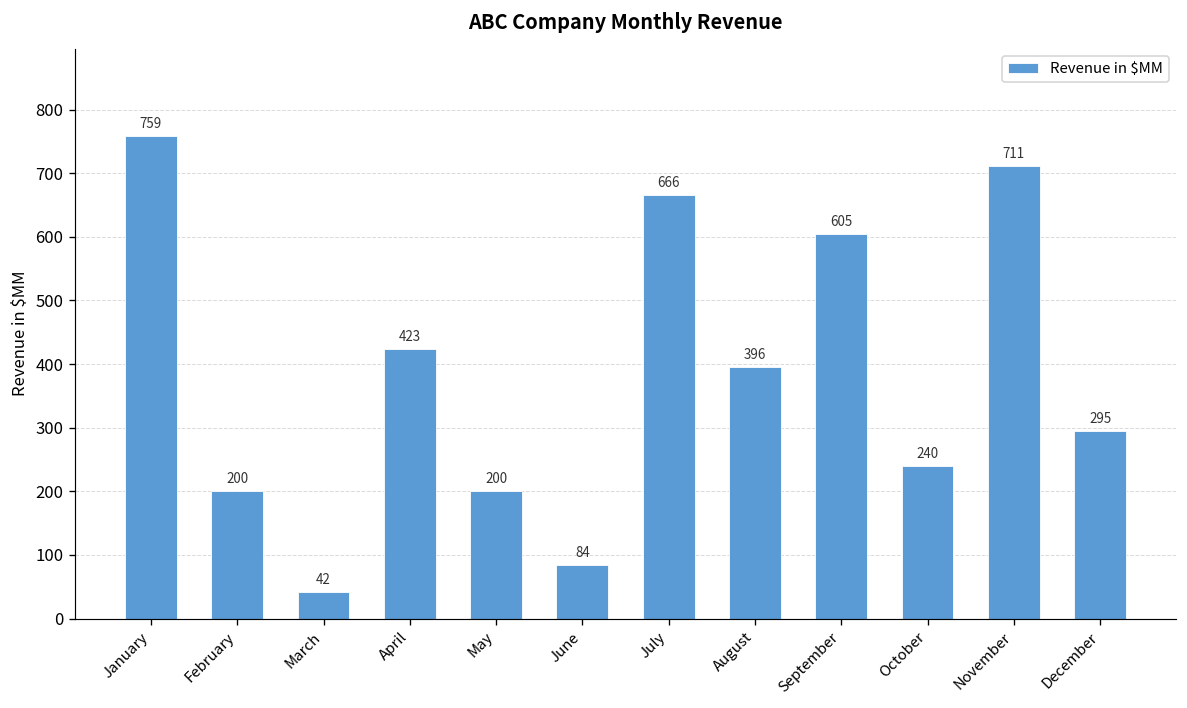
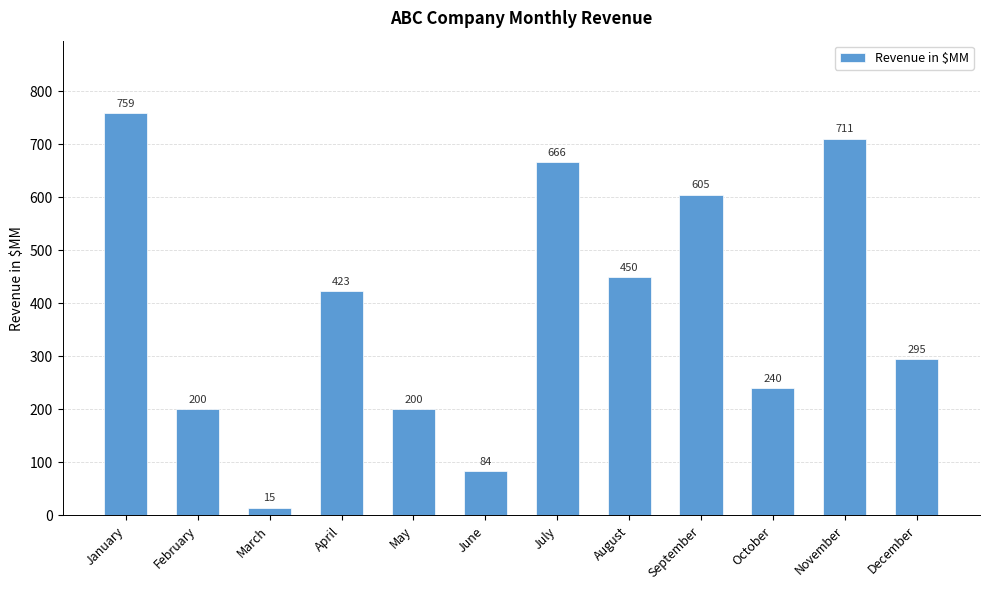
March: 42 -> 15
August: 396 -> 450
